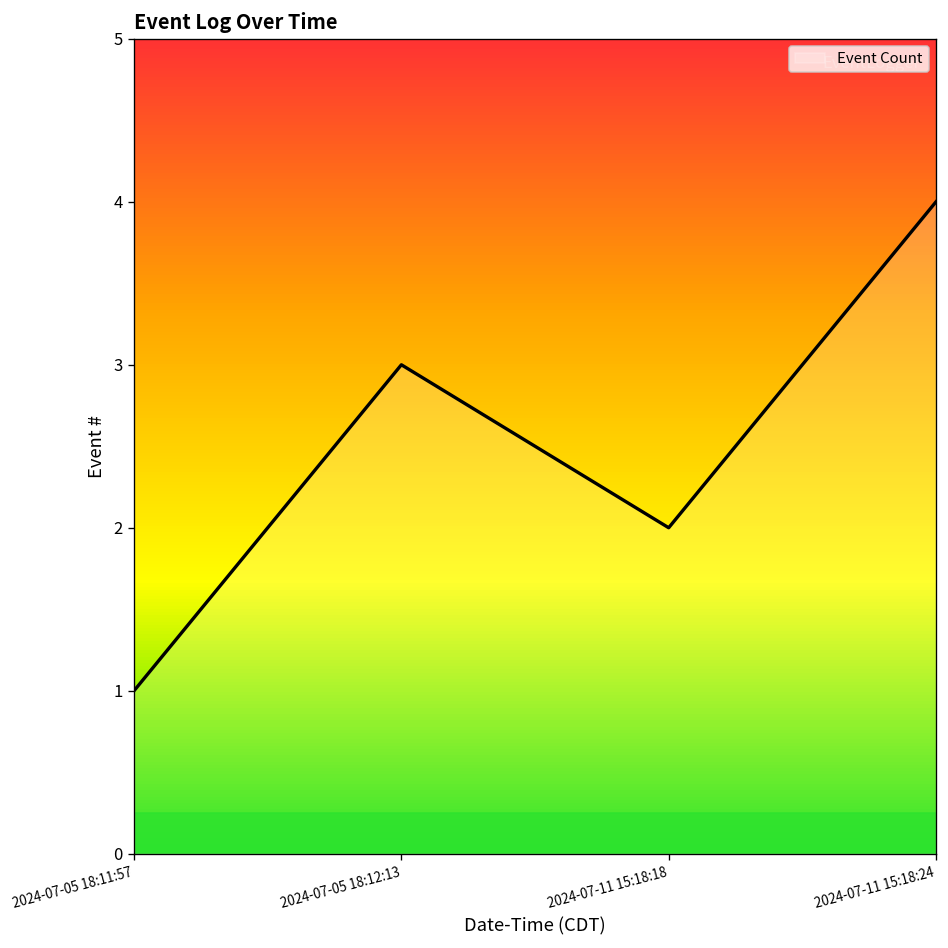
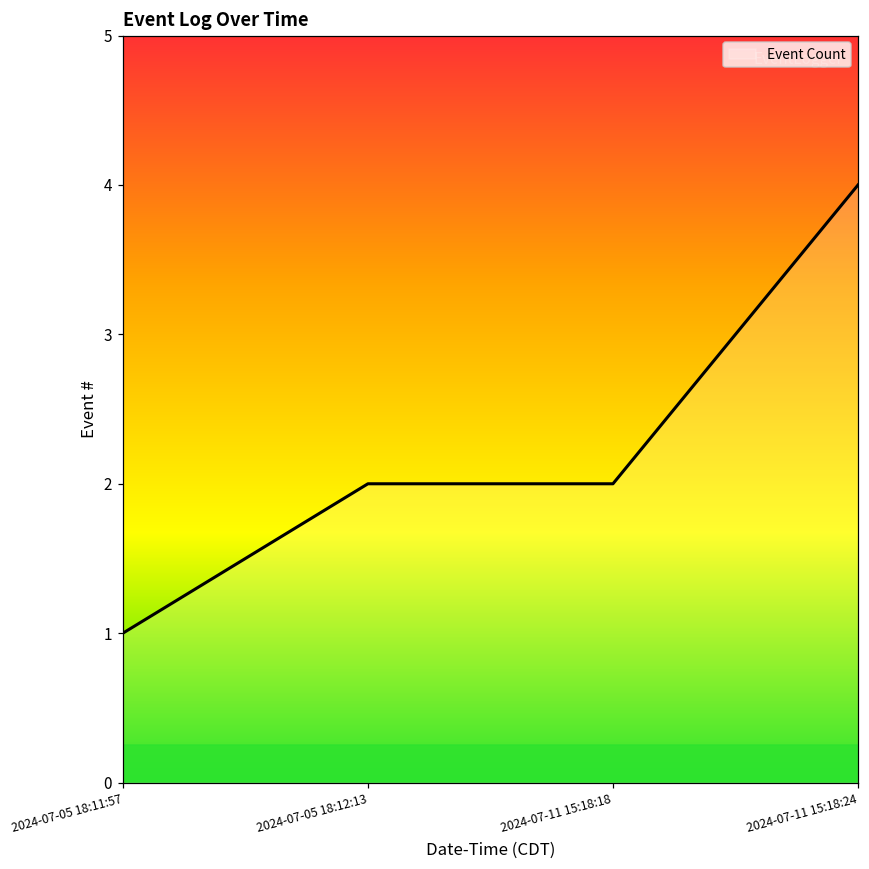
2024-07-05 18:12:13: 3 -> 2
